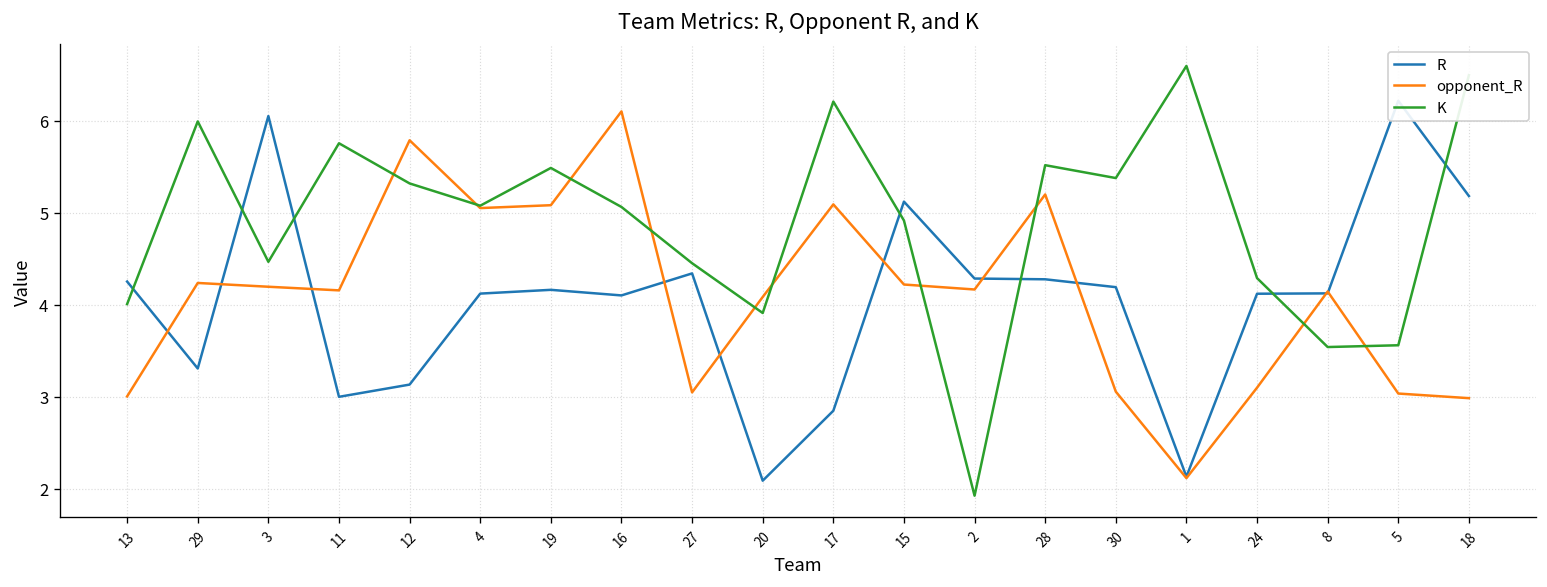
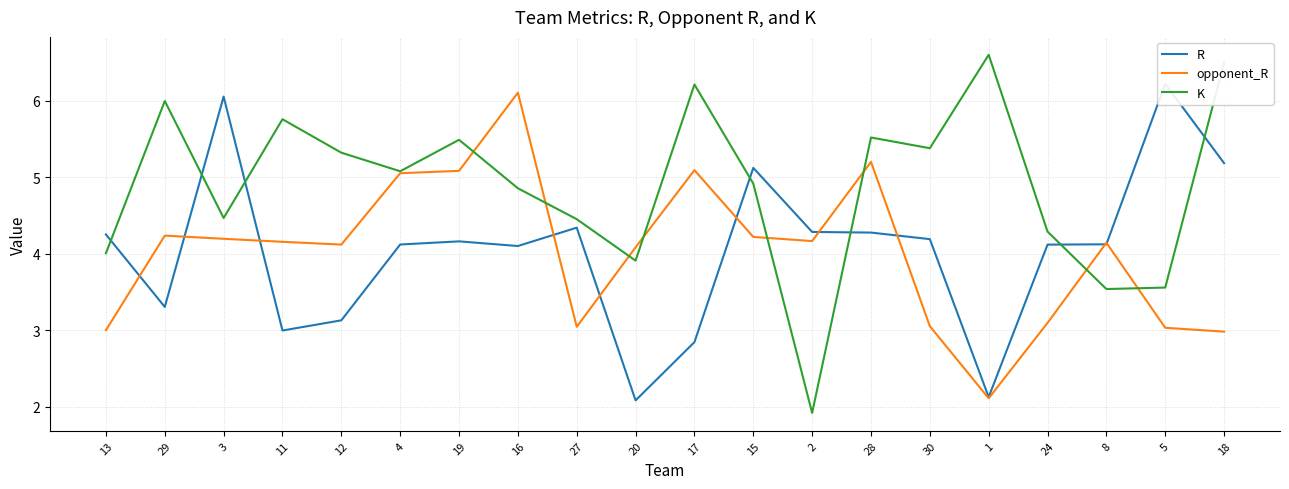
opponent_R, 12: 5.8 -> 4.1
K, 16: 5.1 -> 4.9
